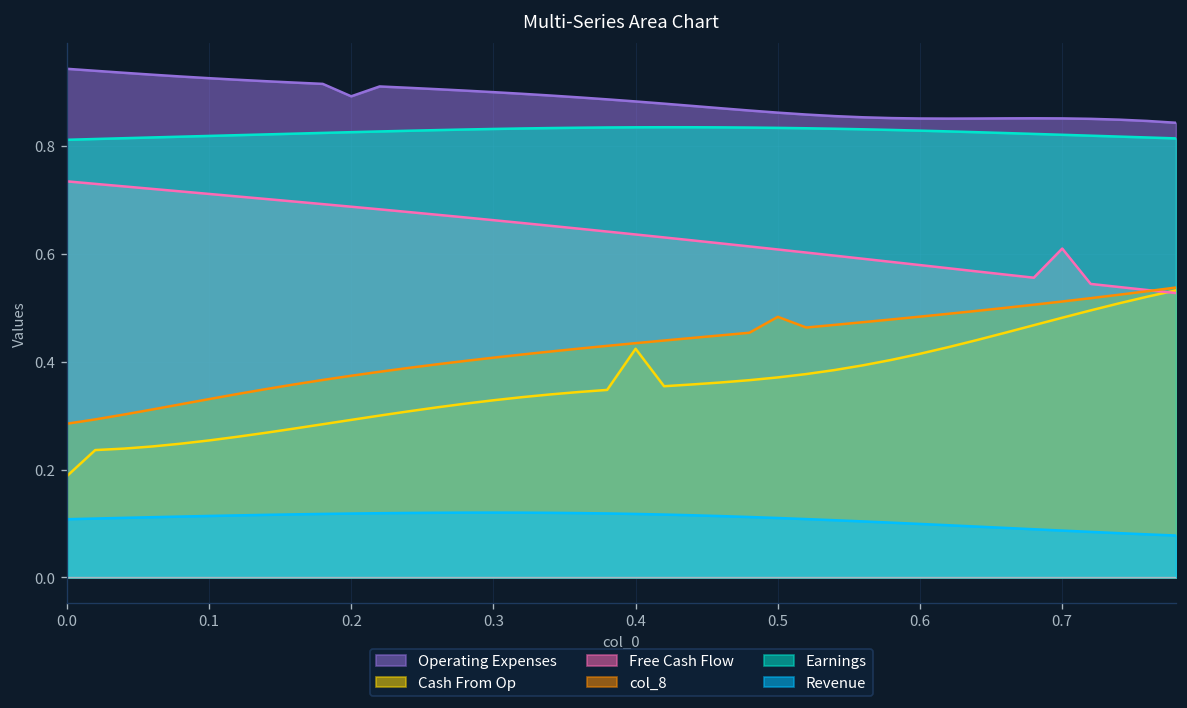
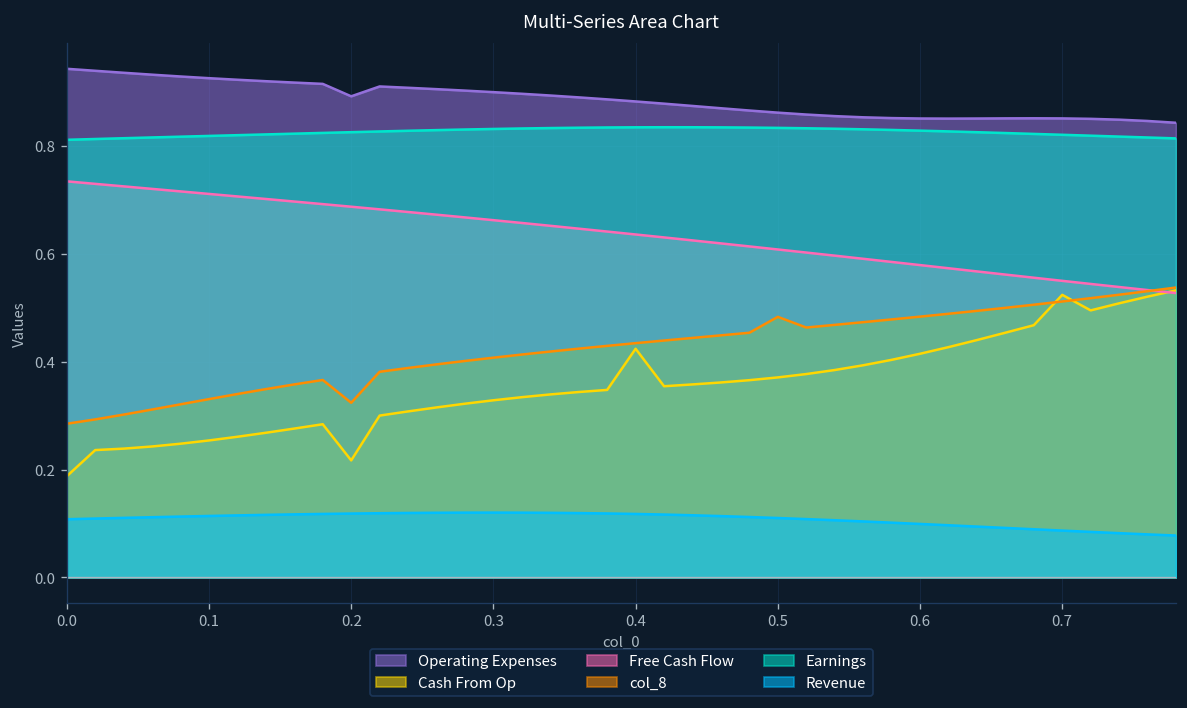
Cash From Op, 0.2: 0.29 -> 0.22
col_8, 0.2: 0.37 -> 0.32
Cash From Op, 0.7: 0.48 -> 0.52
Free Cash Flow, 0.7: 0.61 -> 0.55
